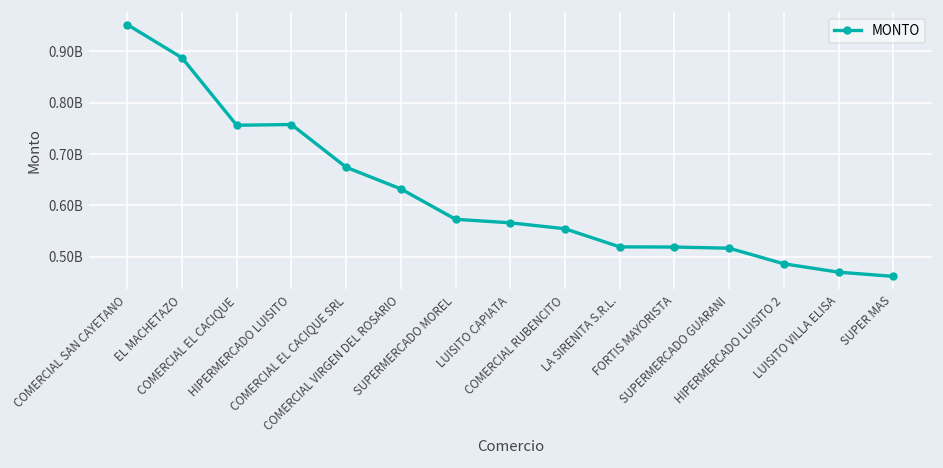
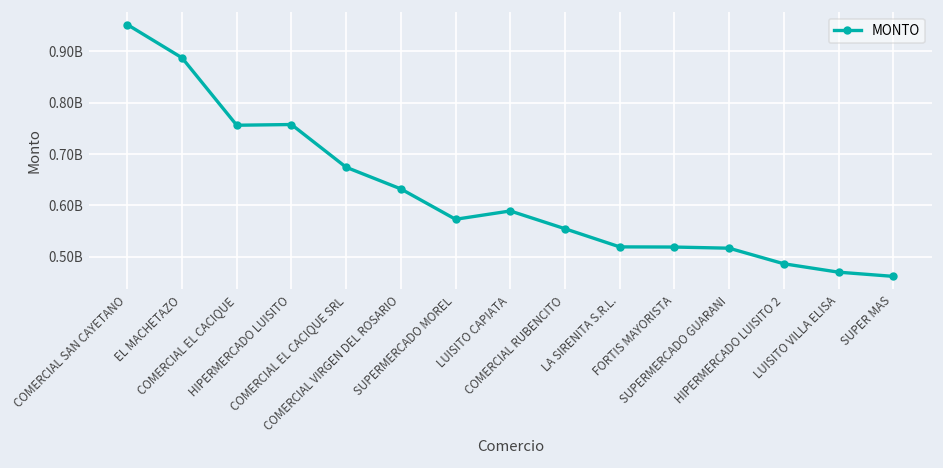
LUISITO CAPIATA: 570000000 -> 590000000
